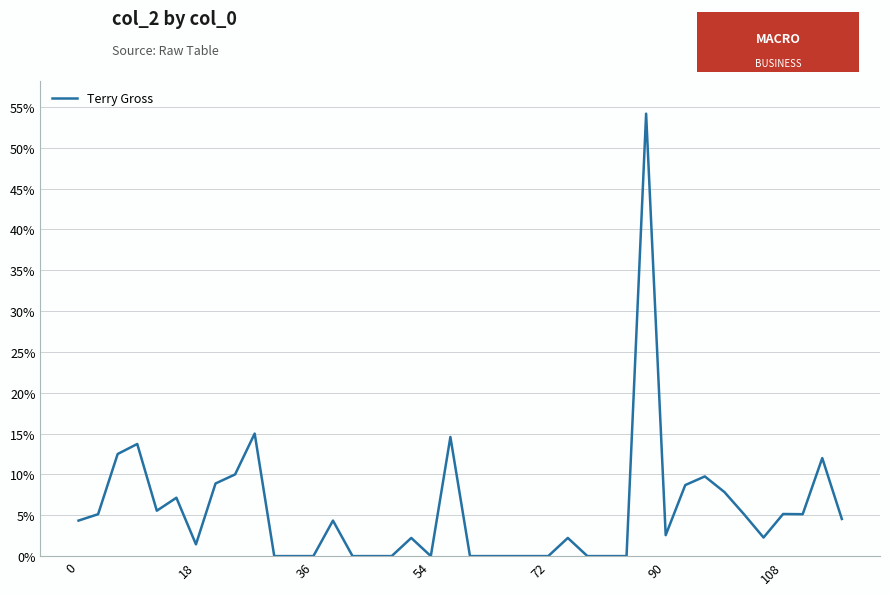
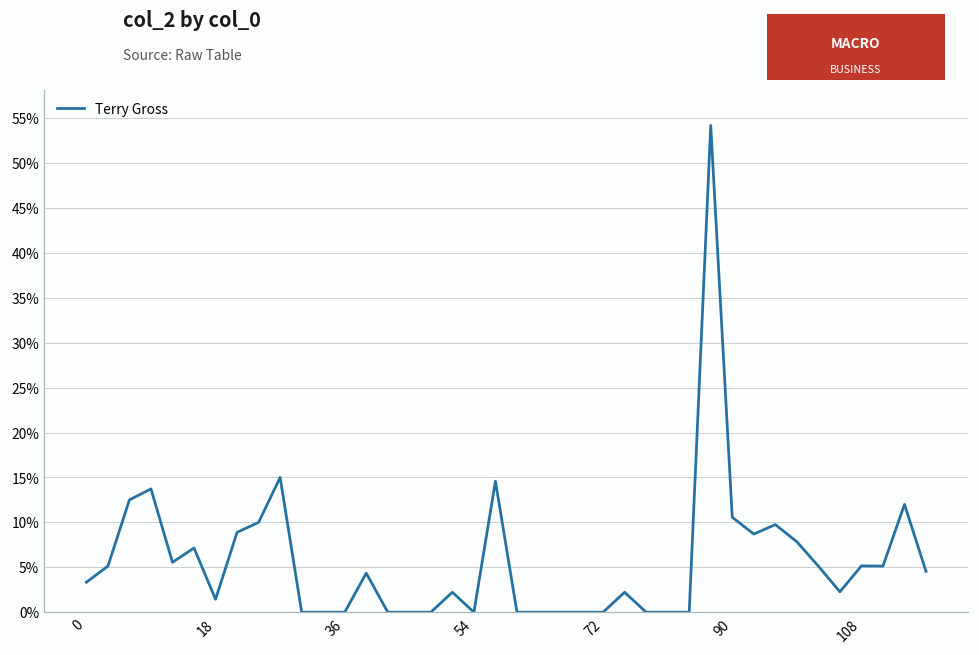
0: 4% -> 3%
90: 3% -> 11%
